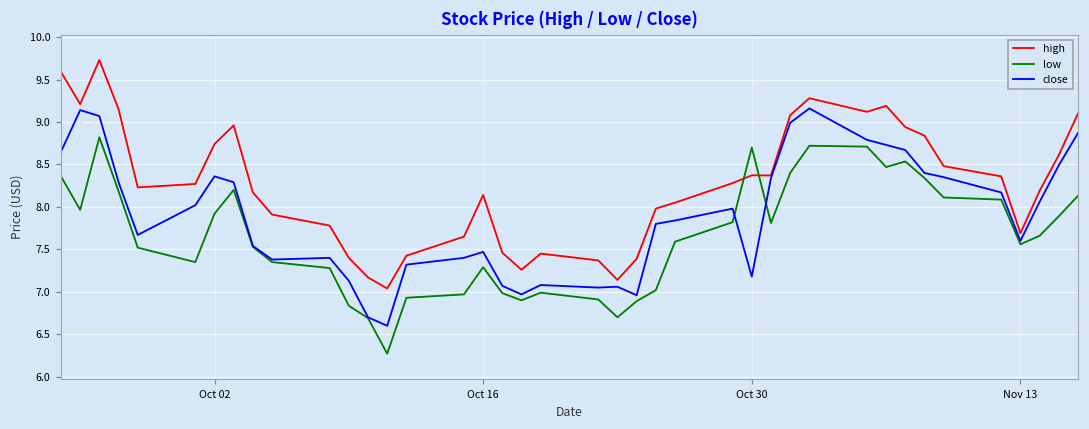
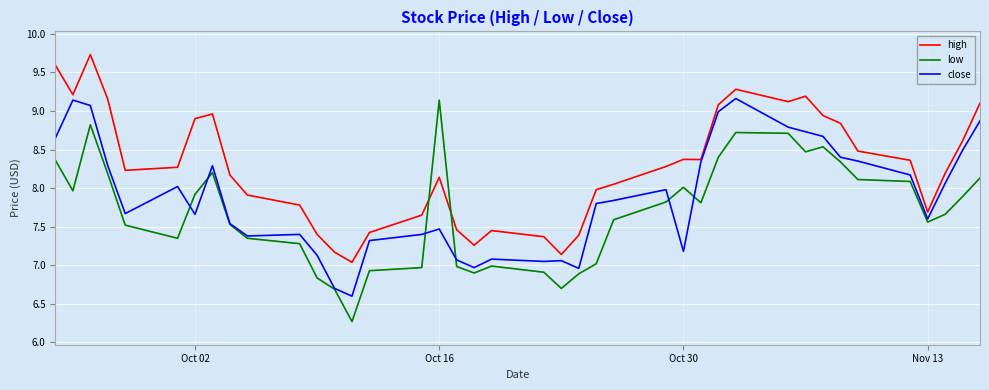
high, Oct 02: 8.7 -> 8.9
close, Oct 02: 8.4 -> 7.7
low, Oct 16: 7.3 -> 9.1
low, Oct 30: 8.7 -> 8.0
